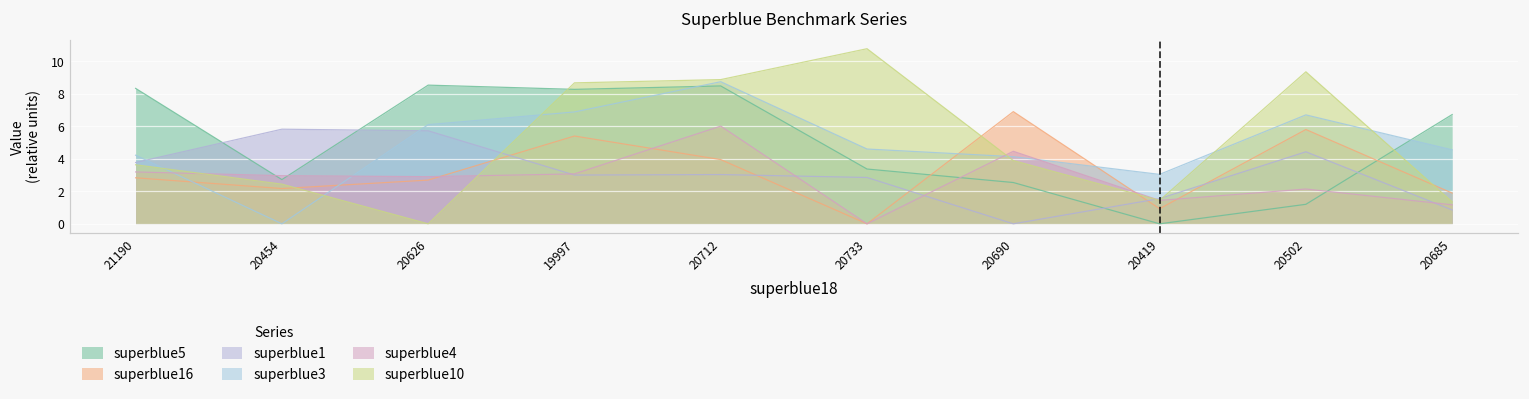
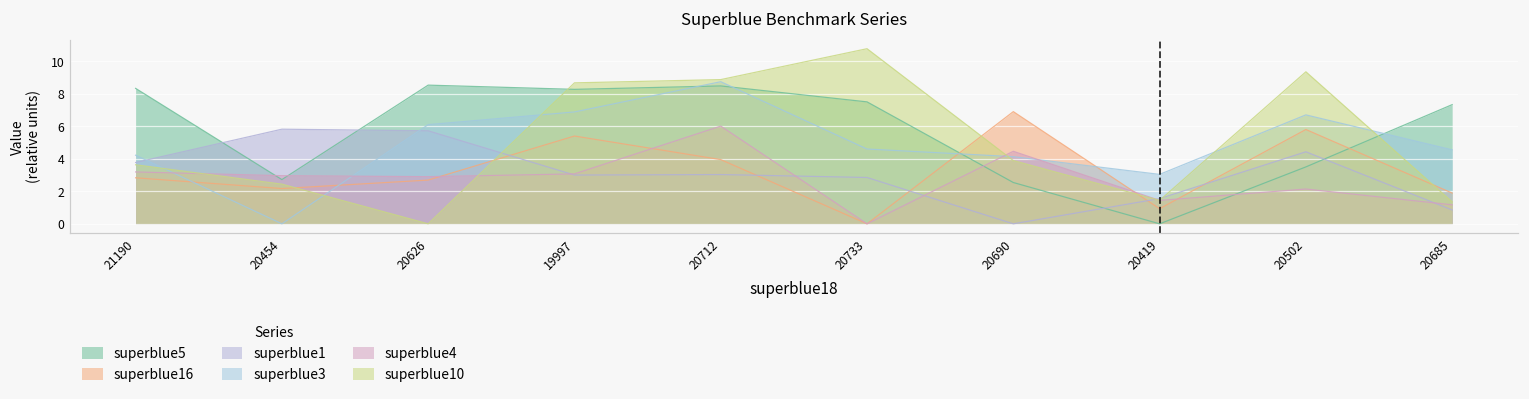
superblue5, 20733: 3.4 -> 7.5
superblue5, 20502: 1.2 -> 3.5
superblue5, 20685: 6.7 -> 7.3
